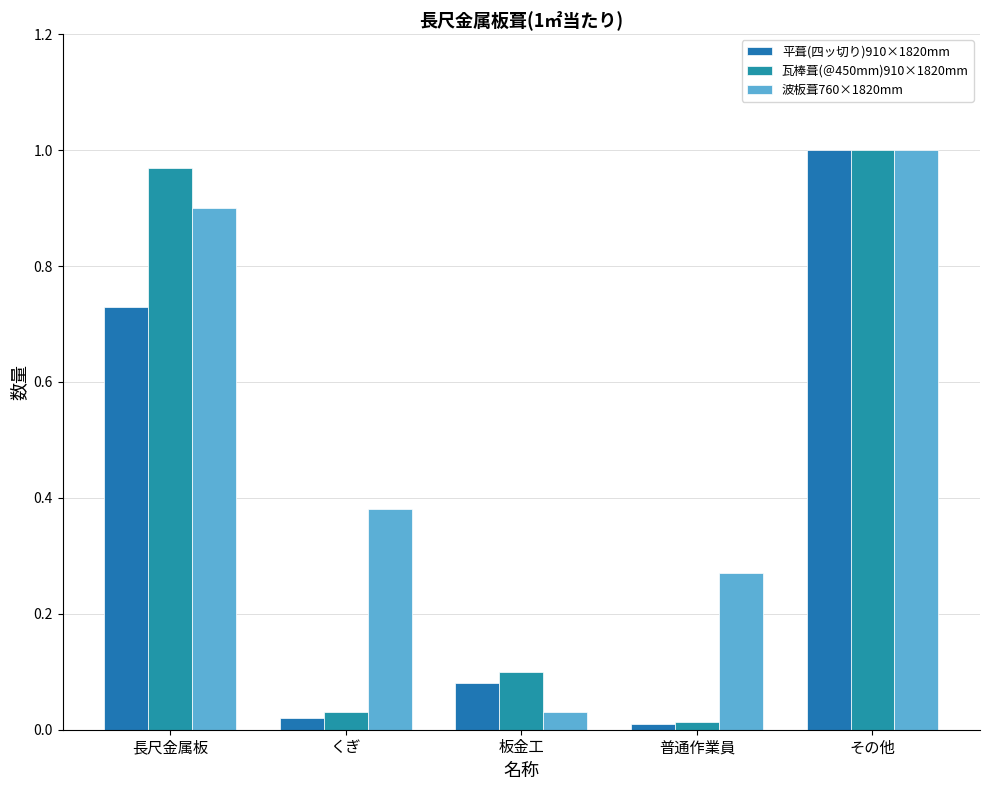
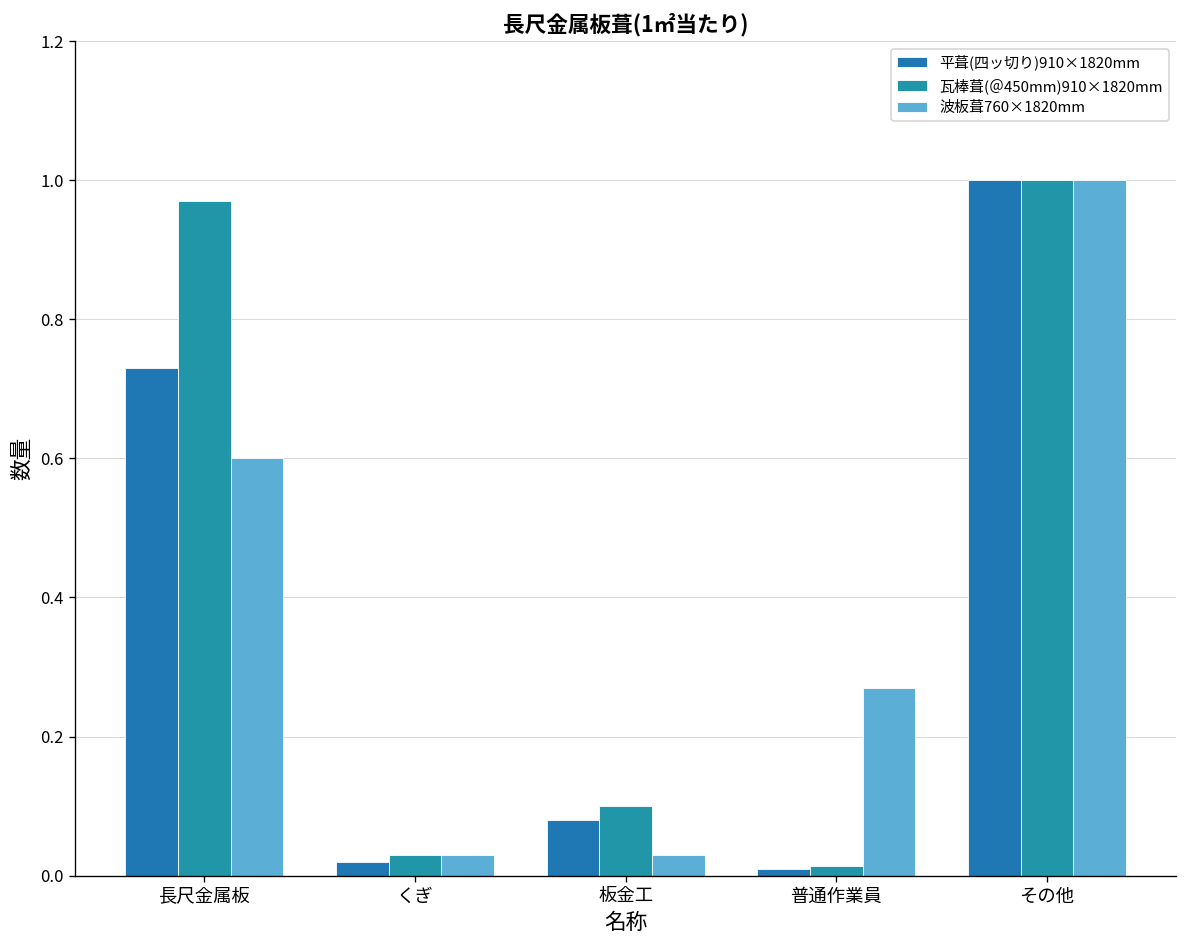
波板葺760×1820mm, 長尺金属板: 0.9 -> 0.6
波板葺760×1820mm, くぎ: 0.38 -> 0.03
